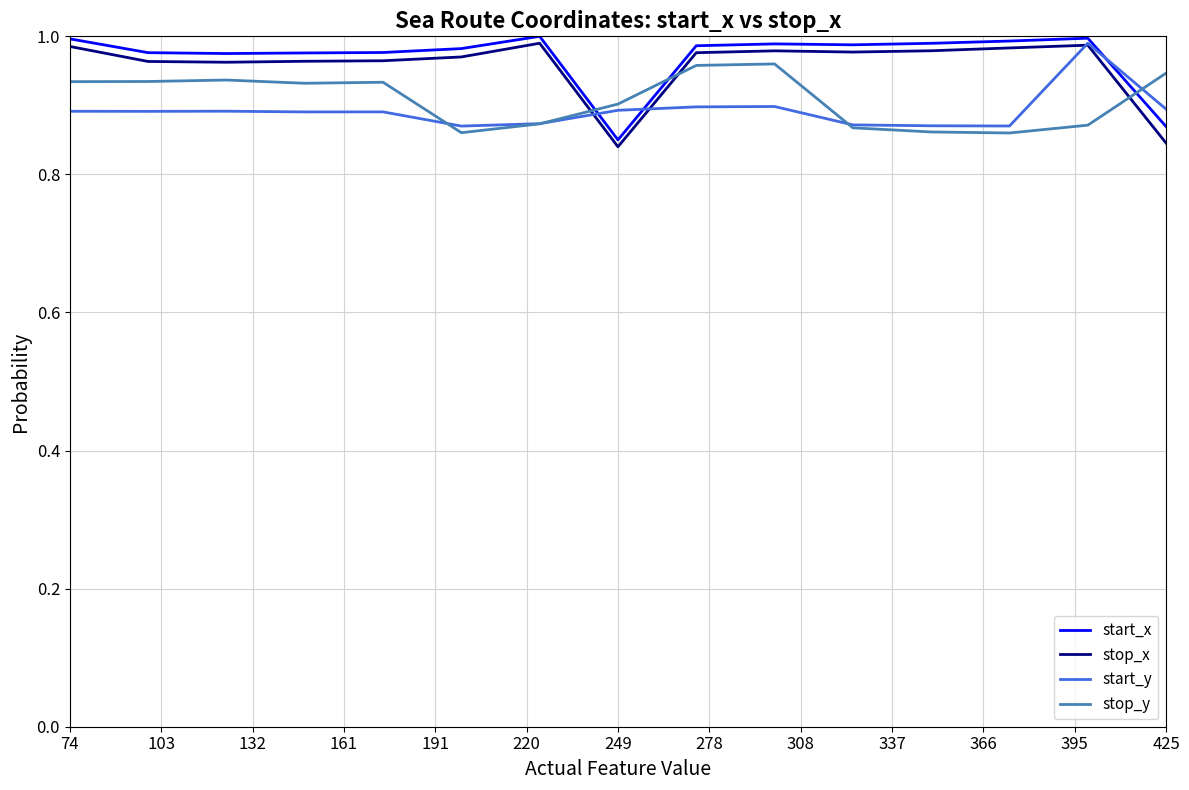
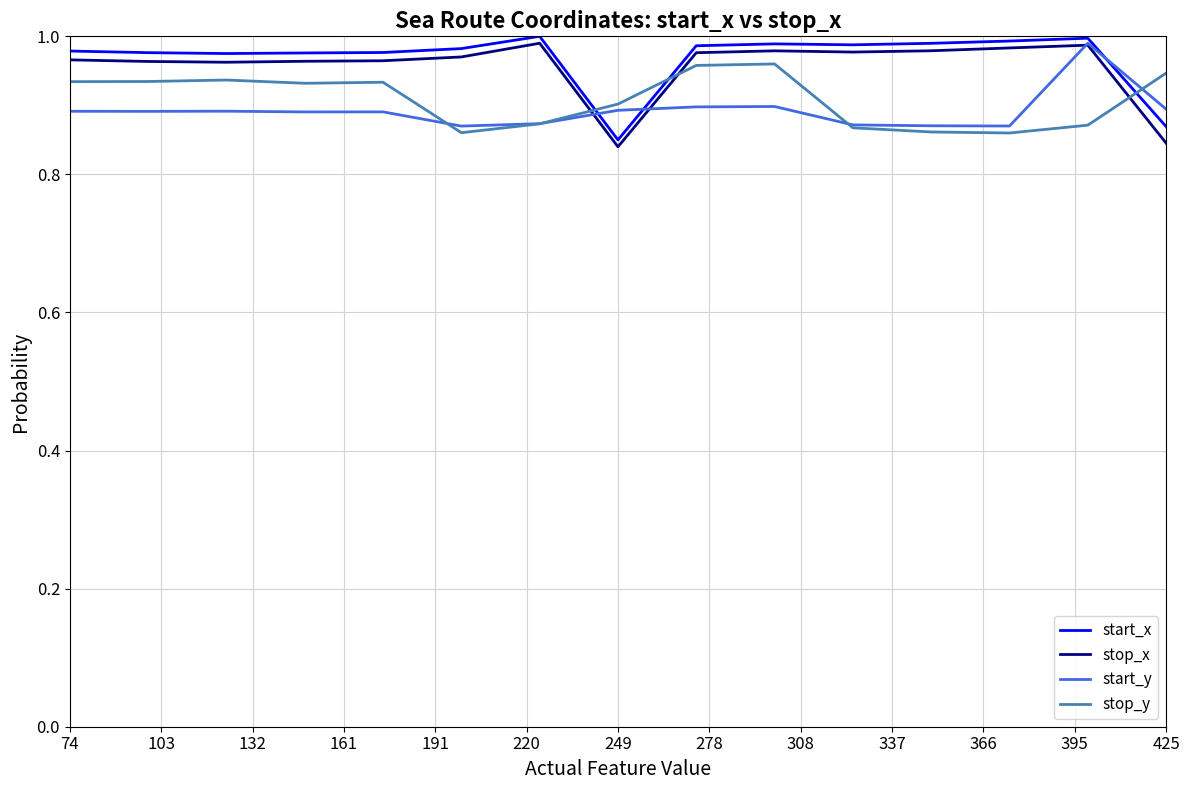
start_x, 74: 1.00 -> 0.98
stop_x, 74: 0.99 -> 0.97
